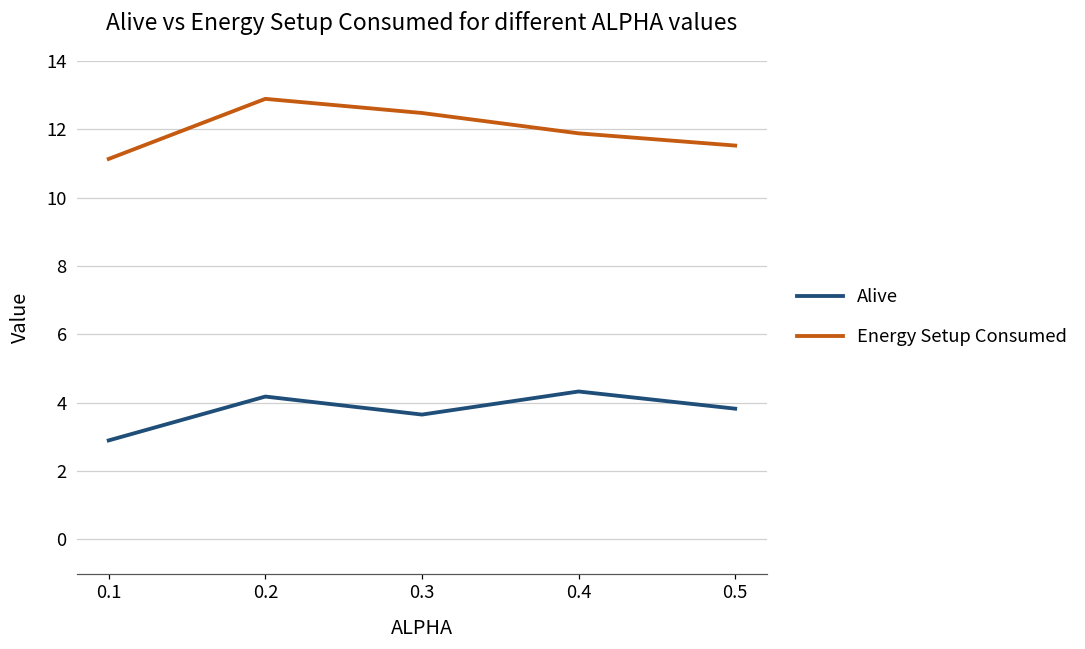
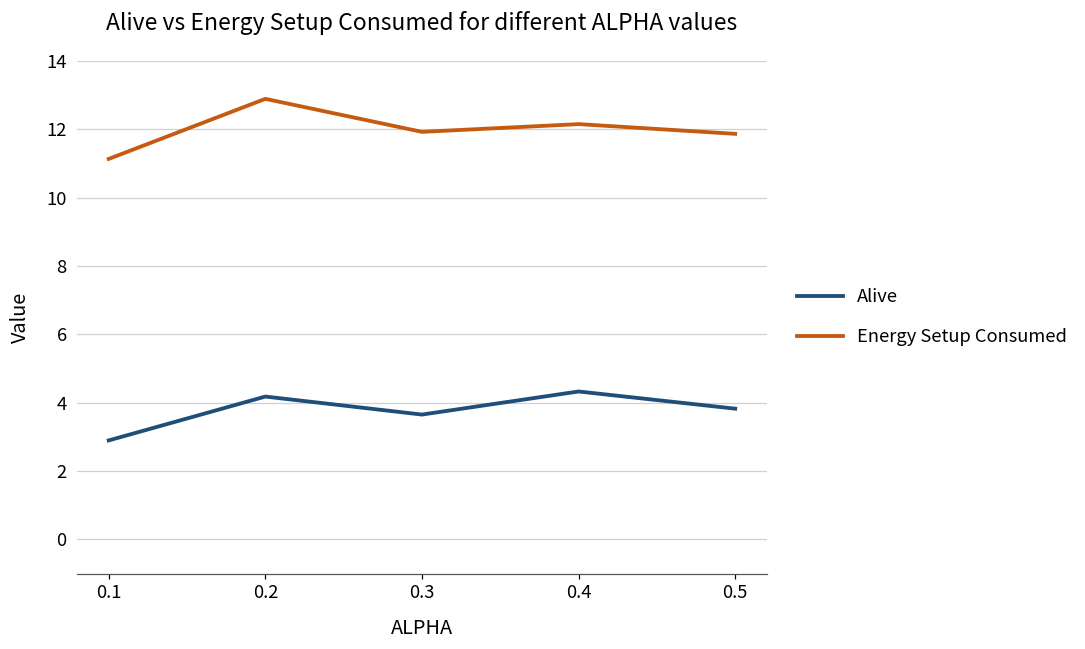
Energy Setup Consumed, 0.3: 12.5 -> 11.9
Energy Setup Consumed, 0.4: 11.9 -> 12.2
Energy Setup Consumed, 0.5: 11.5 -> 11.9
